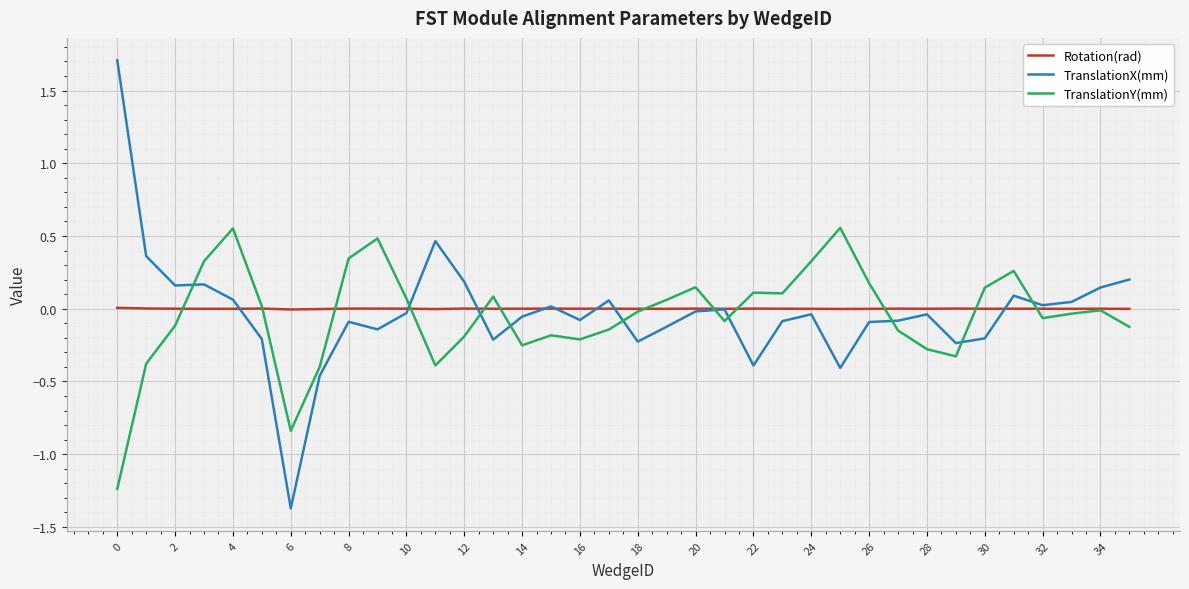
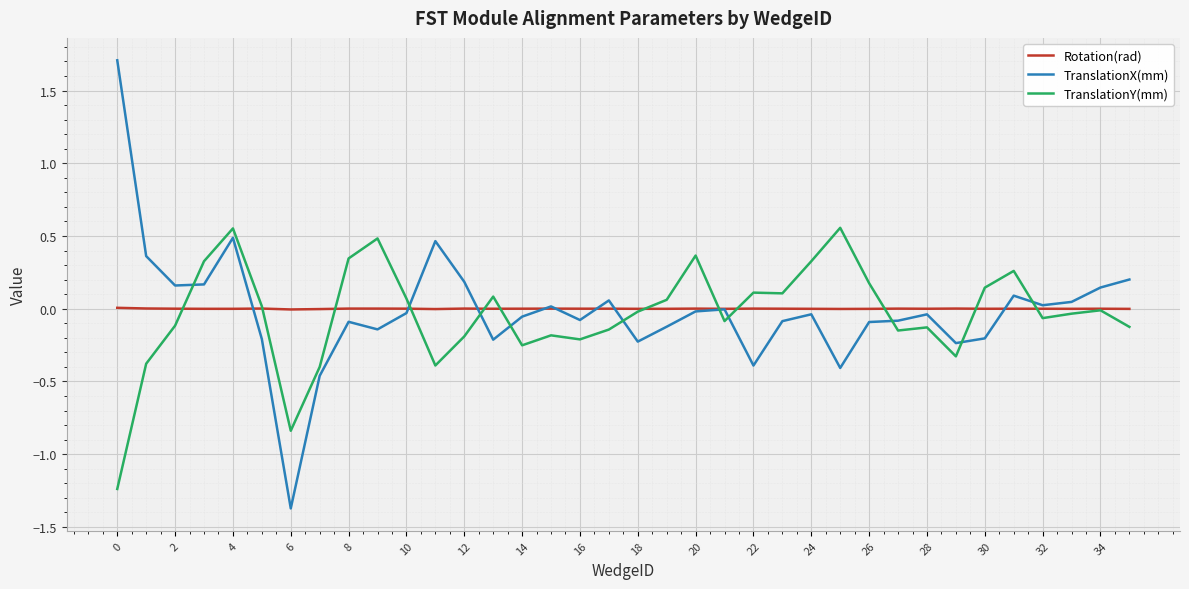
TranslationX(mm), 4: 0.06 -> 0.49
TranslationY(mm), 20: 0.15 -> 0.37
TranslationY(mm), 28: -0.28 -> -0.13
